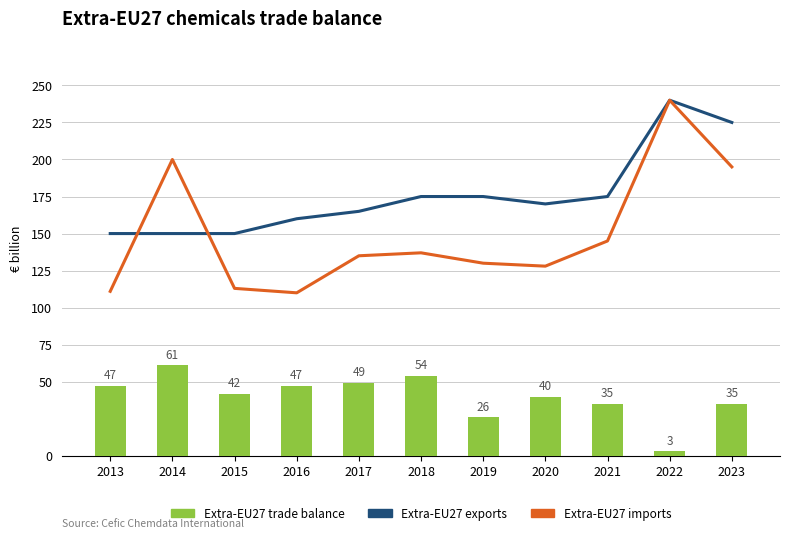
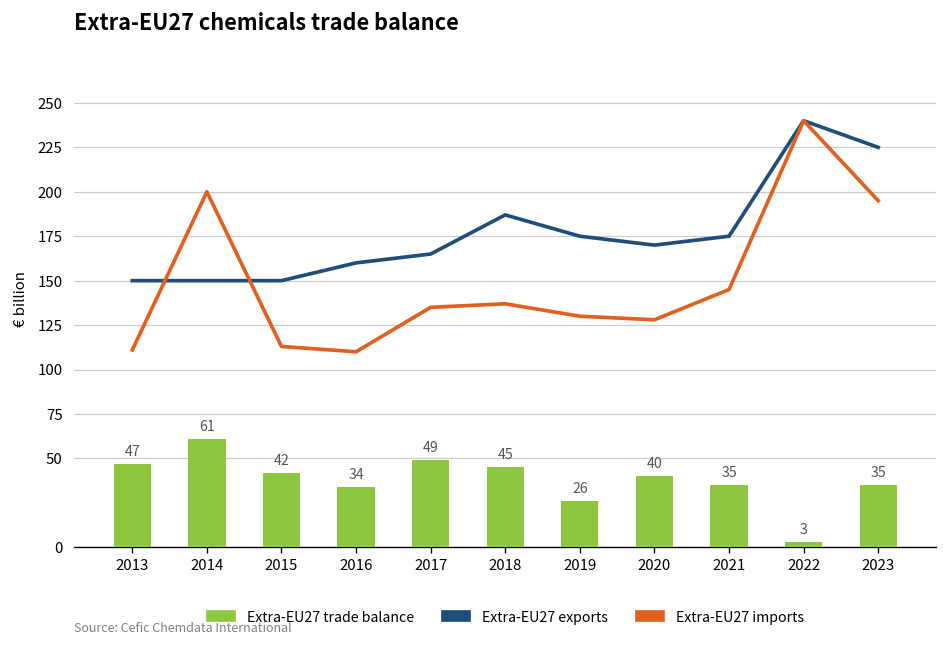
Extra-EU27 trade balance, 2016: 47 -> 34
Extra-EU27 exports, 2018: 175 -> 187
Extra-EU27 trade balance, 2018: 54 -> 45
